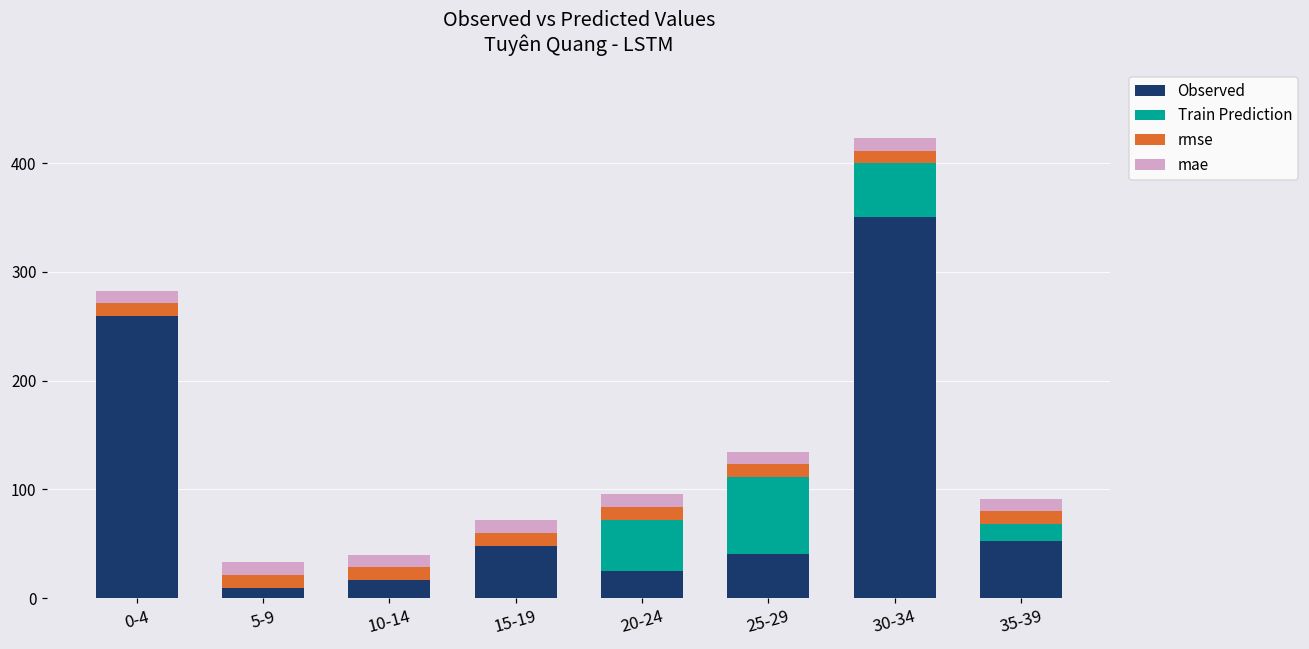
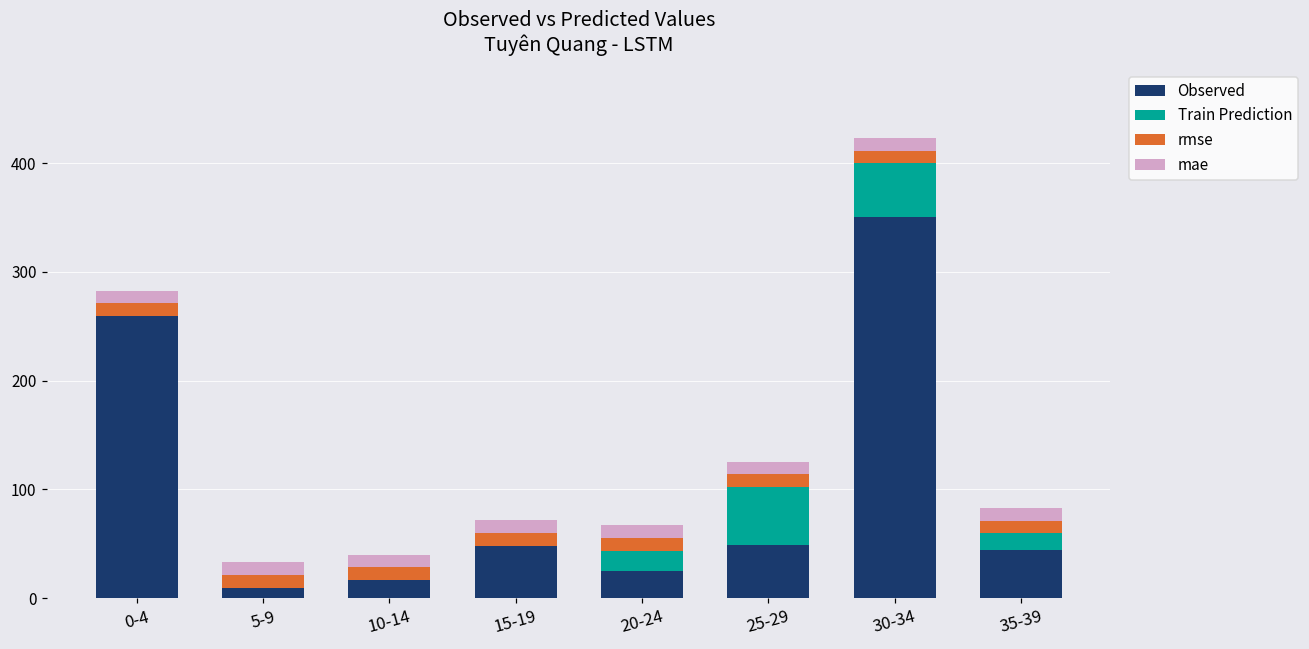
Train Prediction, 20-24: 50 -> 20
Observed, 25-29: 40 -> 50
Train Prediction, 25-29: 70 -> 50
Observed, 35-39: 50 -> 40
